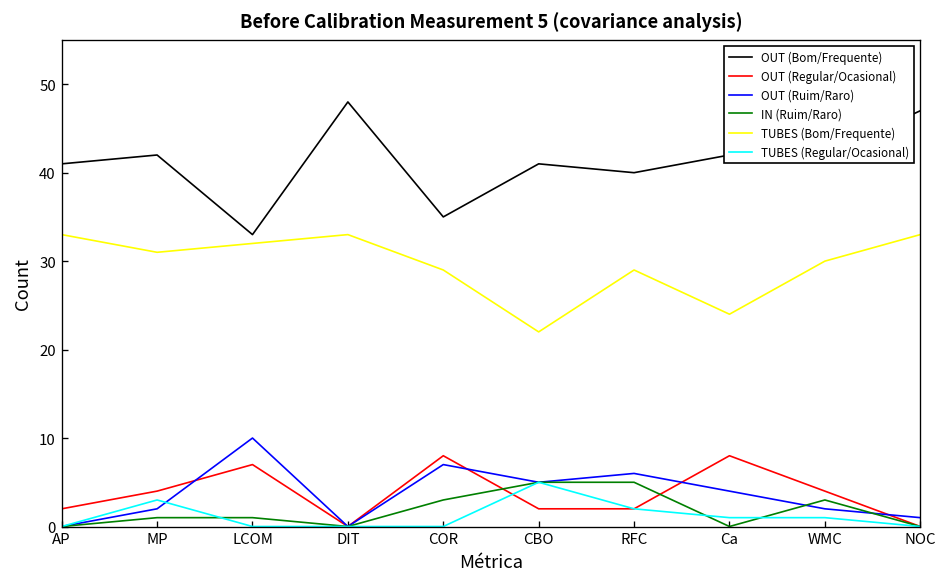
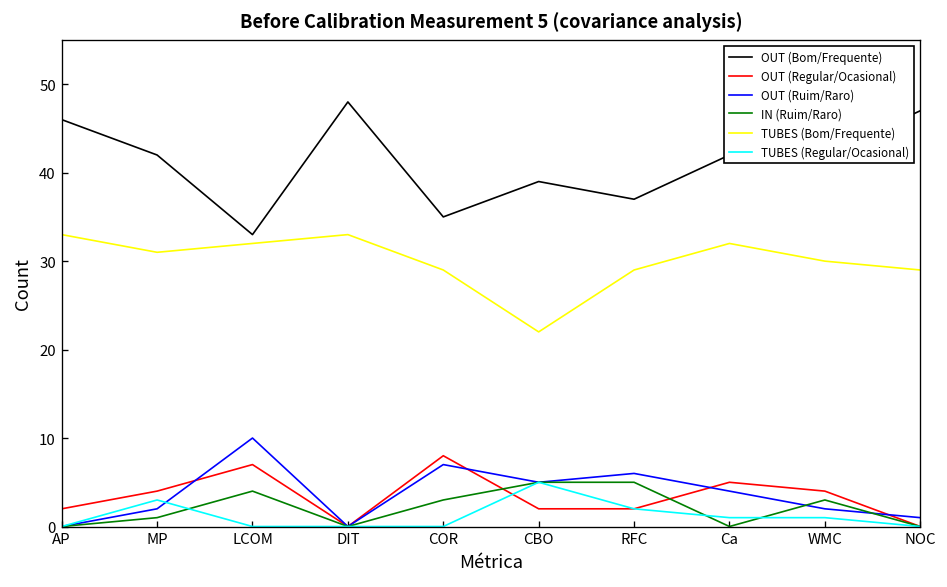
OUT (Bom/Frequente), AP: 41 -> 46
IN (Ruim/Raro), LCOM: 1 -> 4
OUT (Bom/Frequente), CBO: 41 -> 39
OUT (Bom/Frequente), RFC: 40 -> 37
OUT (Regular/Ocasional), Ca: 8 -> 5
TUBES (Bom/Frequente), Ca: 24 -> 32
TUBES (Bom/Frequente), NOC: 33 -> 29
